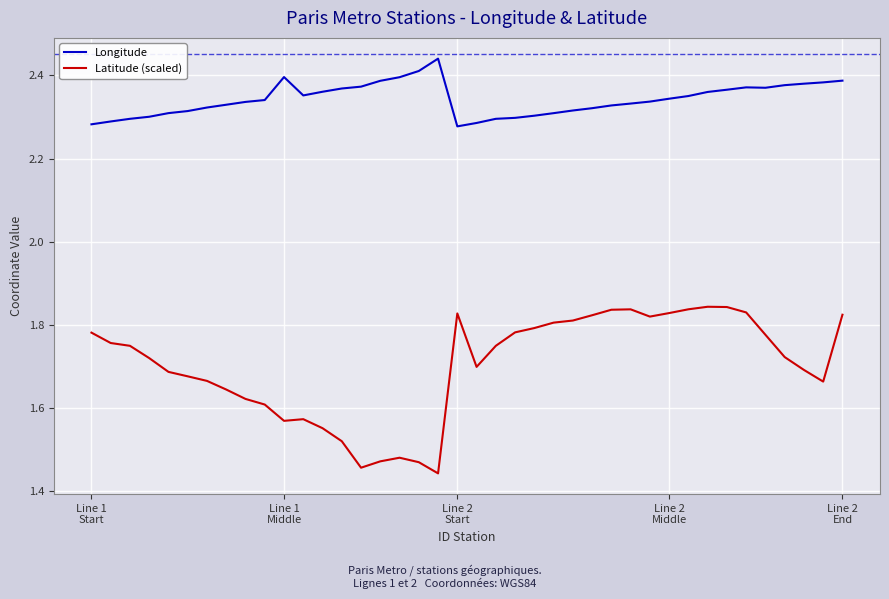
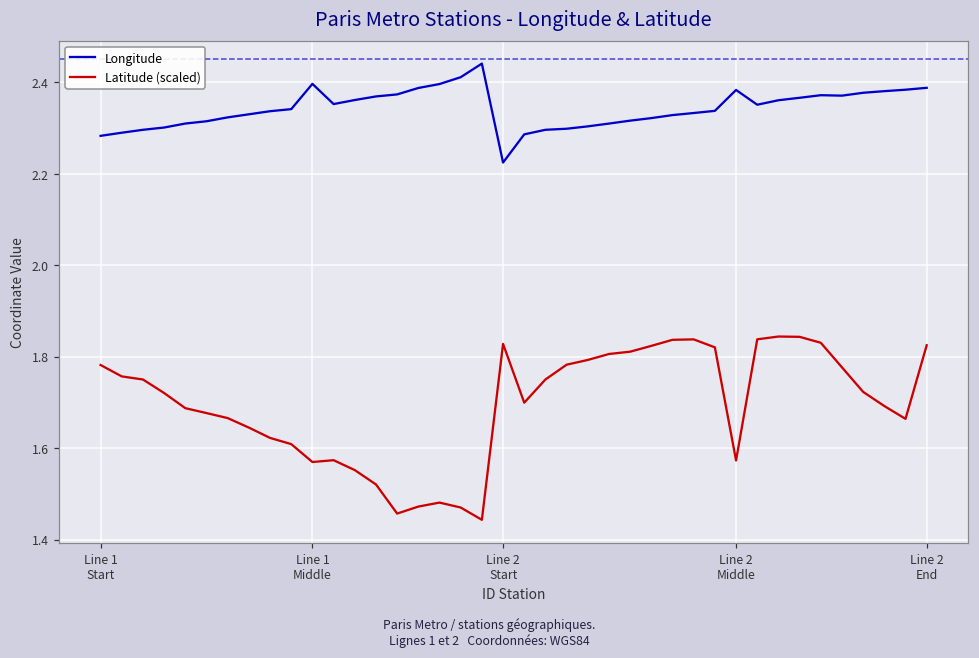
Longitude, Line 2 Start: 2.28 -> 2.22
Longitude, Line 2 Middle: 2.34 -> 2.38
Latitude (scaled), Line 2 Middle: 1.83 -> 1.57
